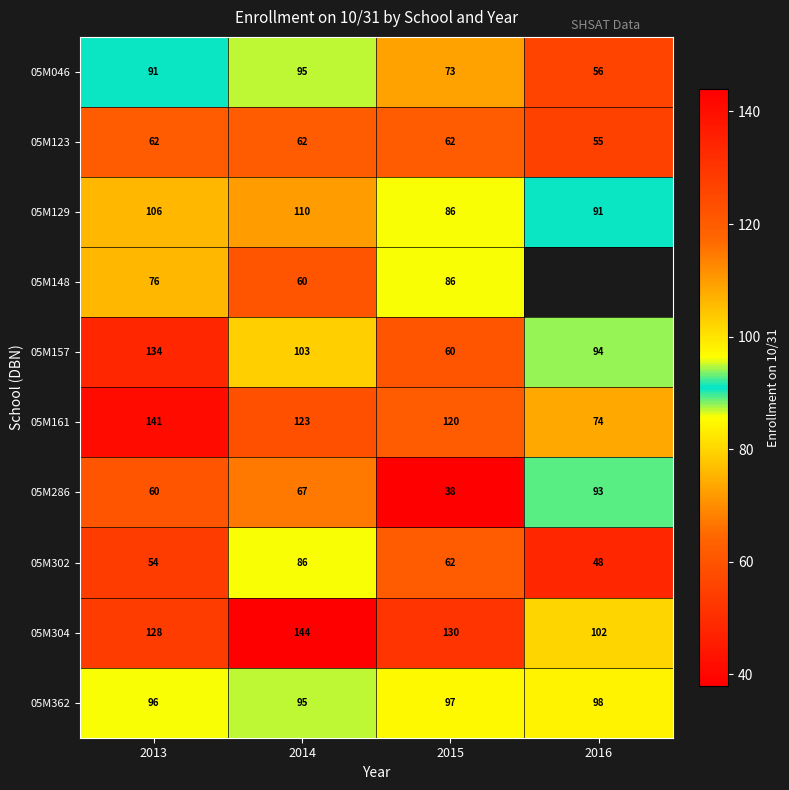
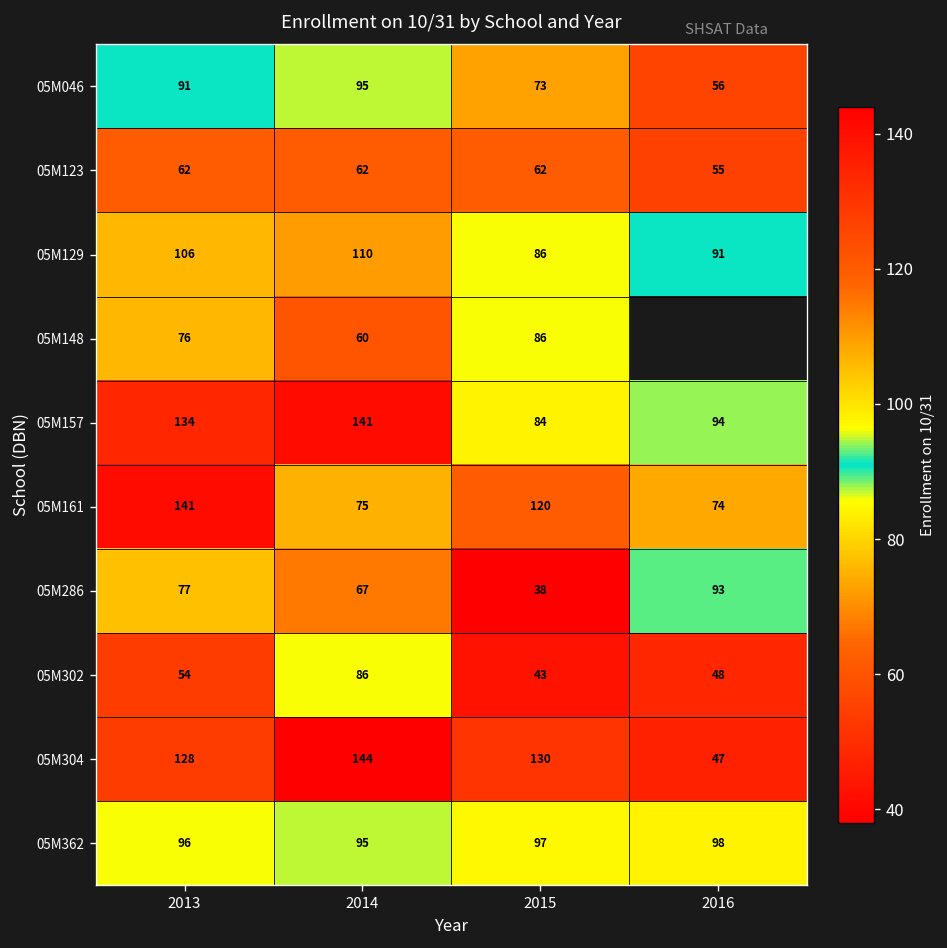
05M157, 2014: 103 -> 141
05M157, 2015: 60 -> 84
05M161, 2014: 123 -> 75
05M286, 2013: 60 -> 77
05M302, 2015: 62 -> 43
05M304, 2016: 102 -> 47
